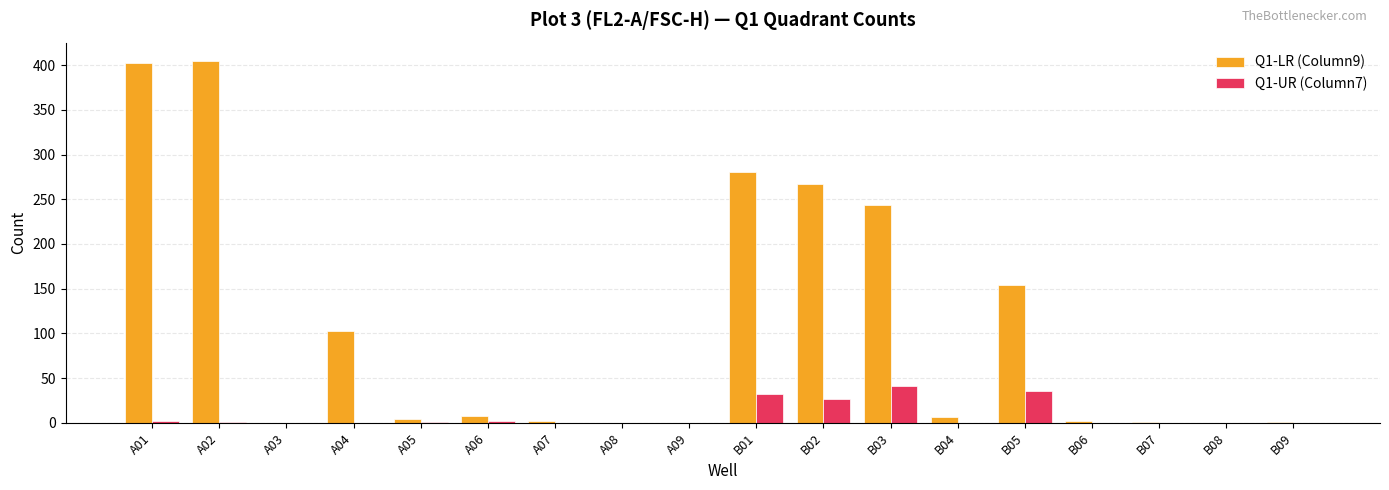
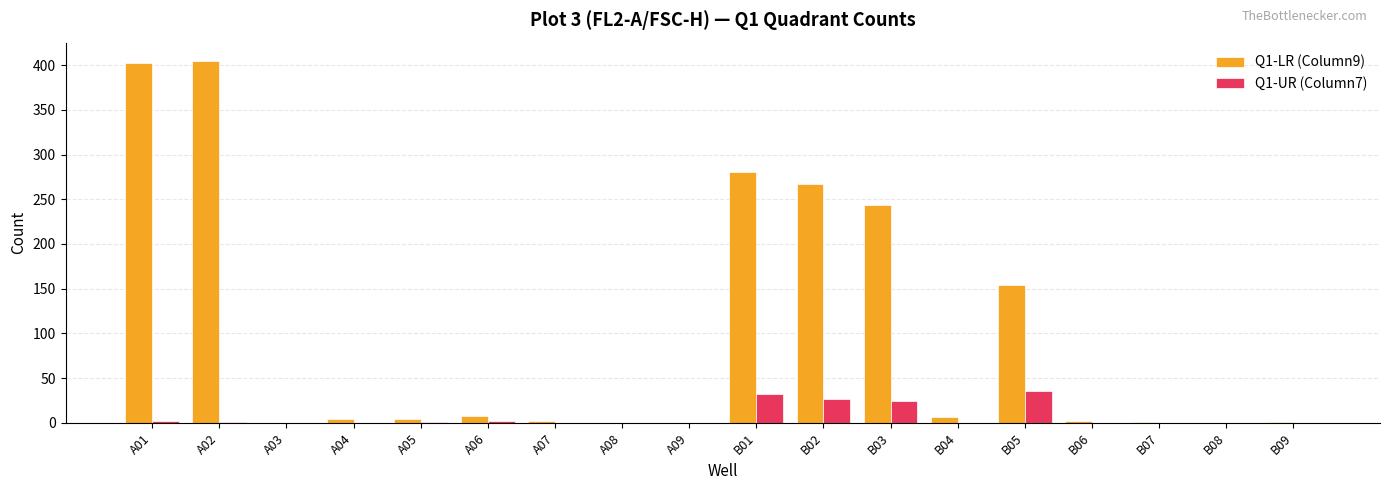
Q1-LR (Column9), A04: 100 -> 0
Q1-UR (Column7), B03: 40 -> 20
